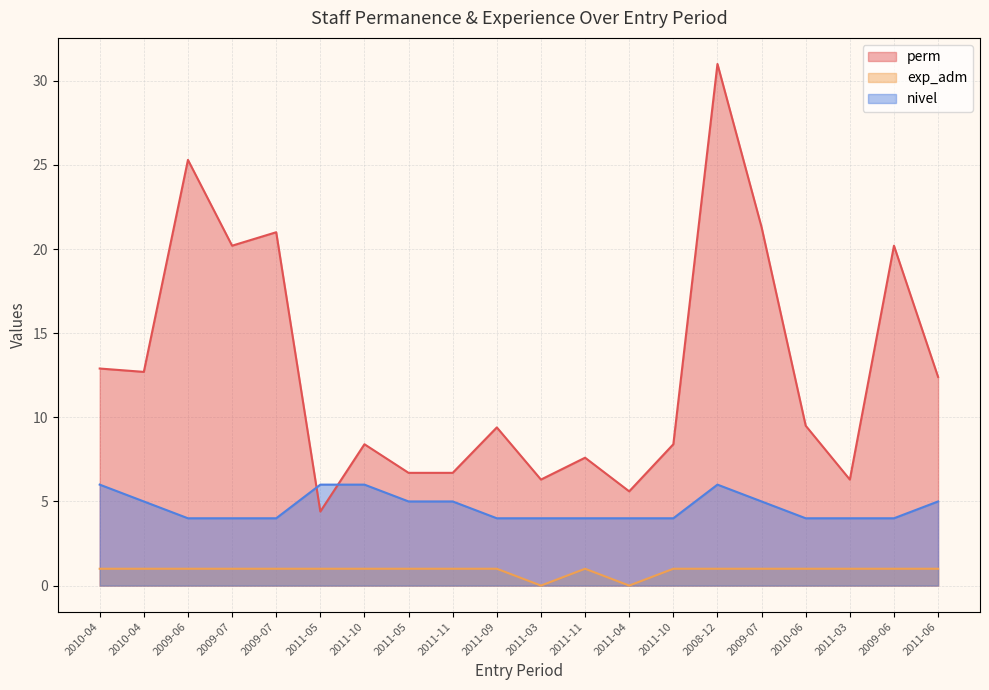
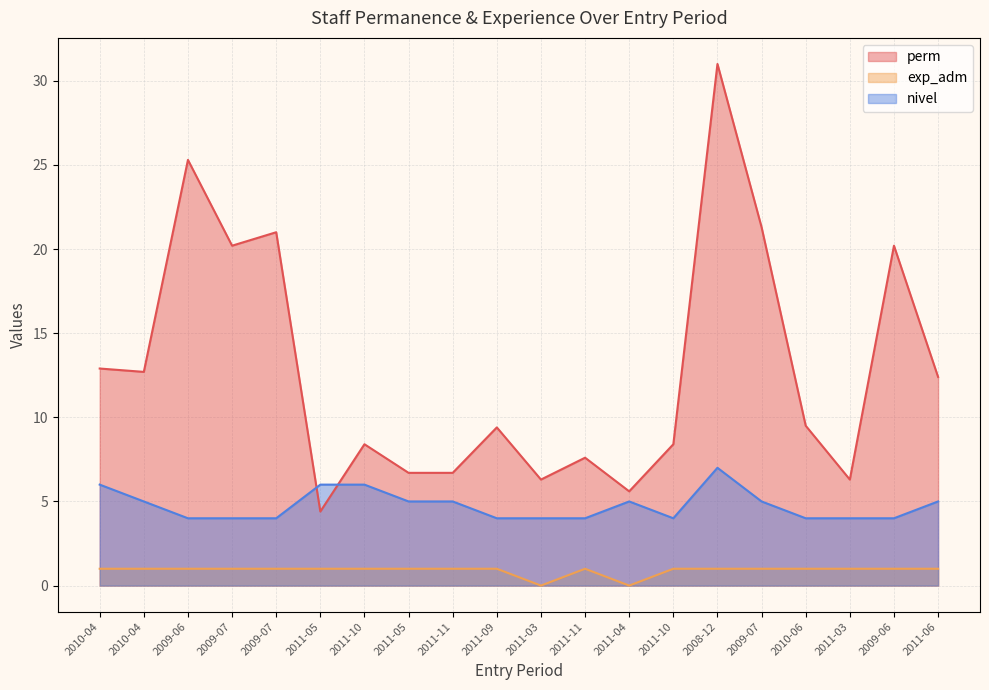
nivel, 2011-04: 4 -> 5
nivel, 2008-12: 6 -> 7
